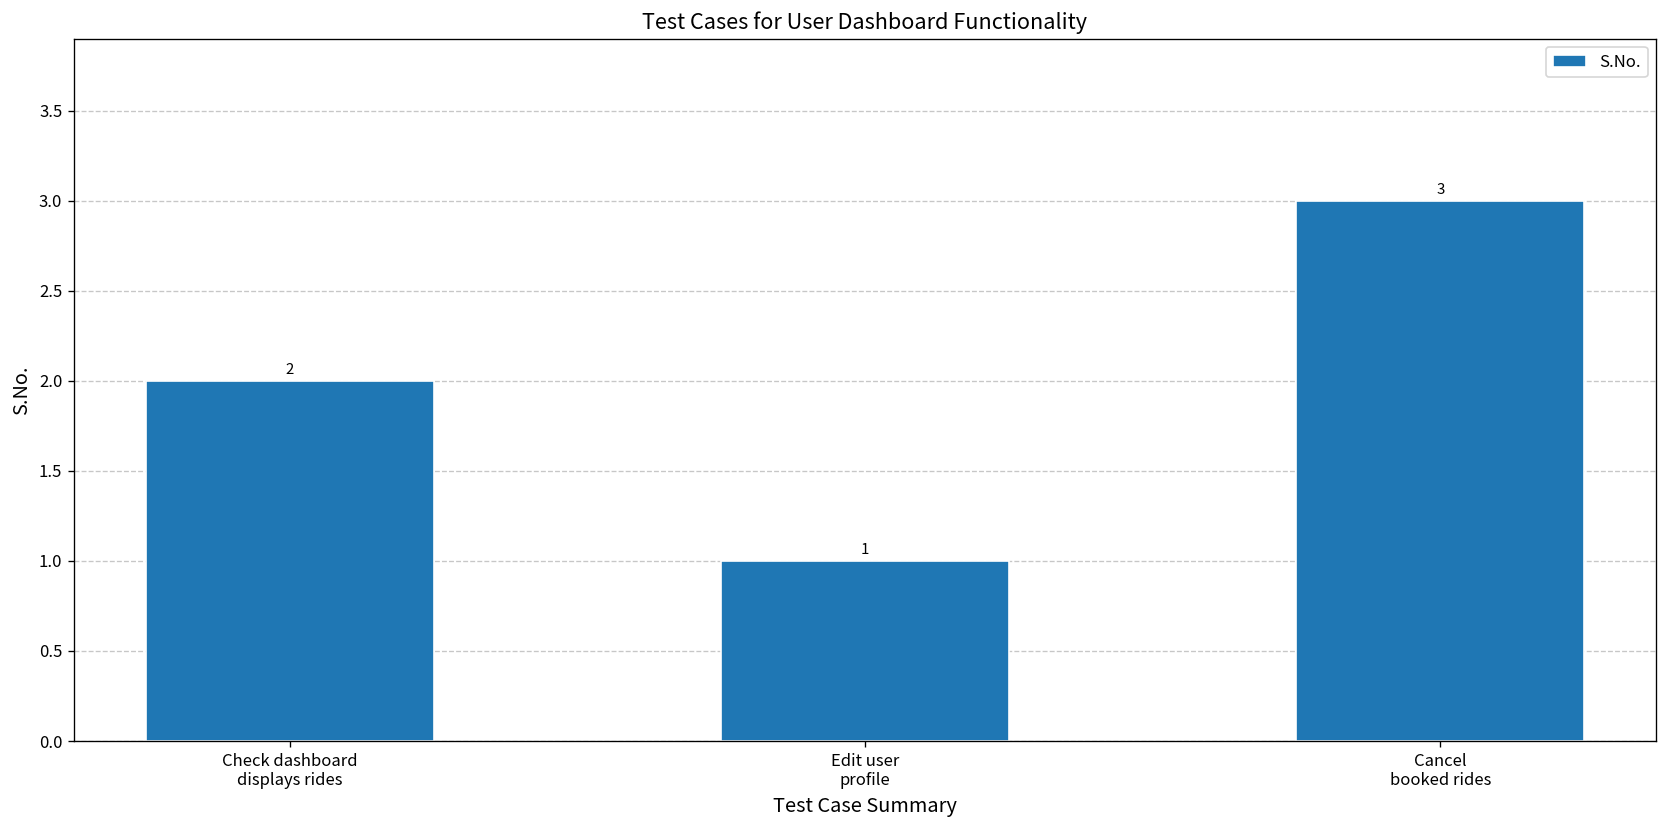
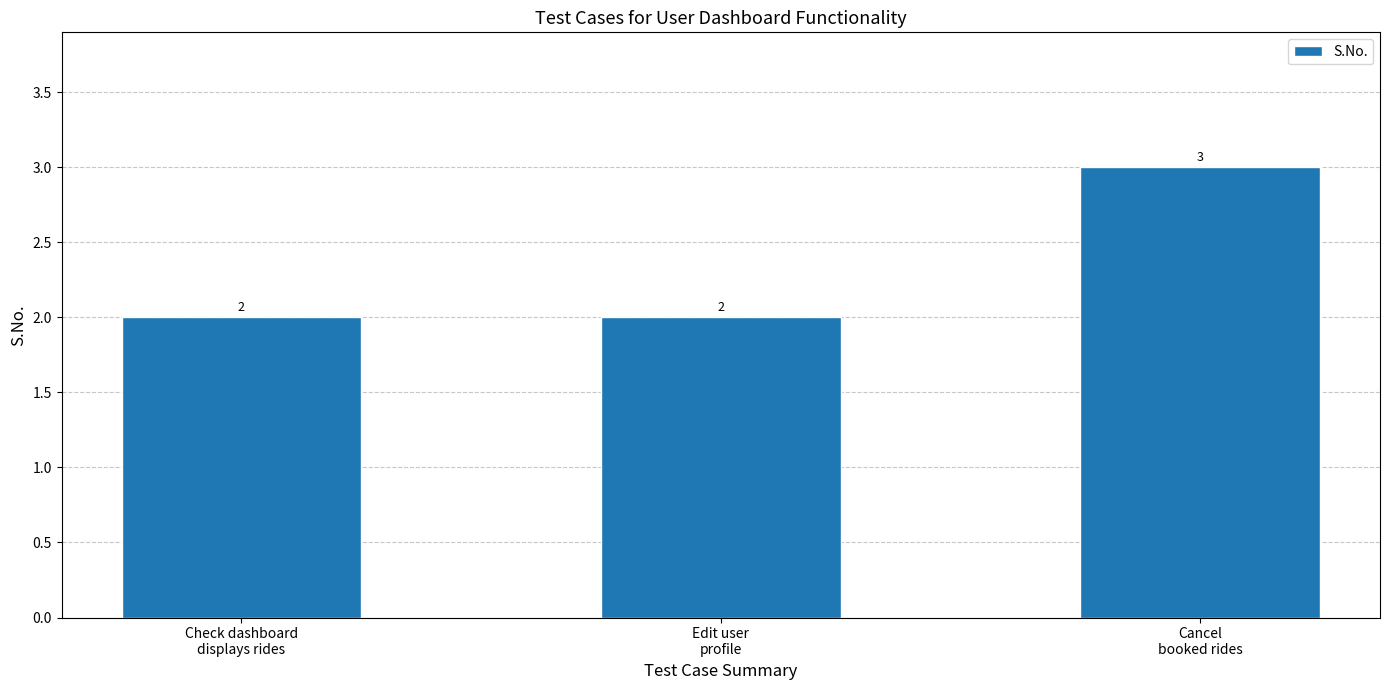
Edit user profile: 1 -> 2
